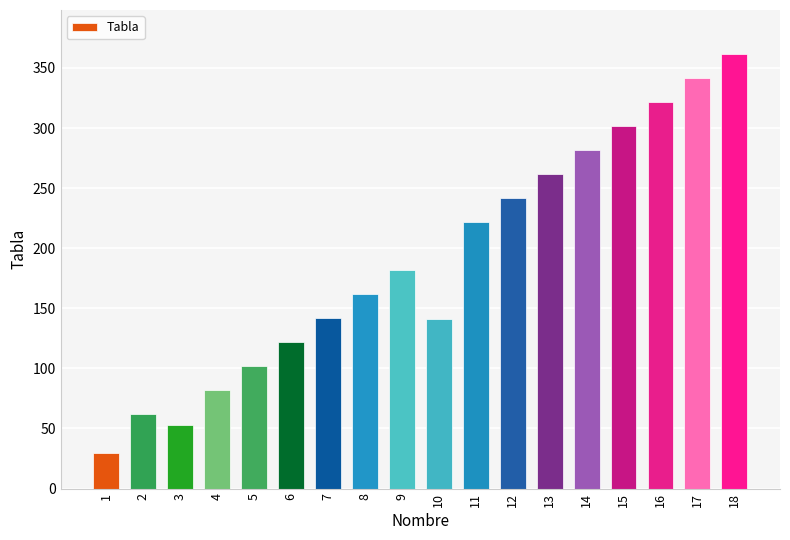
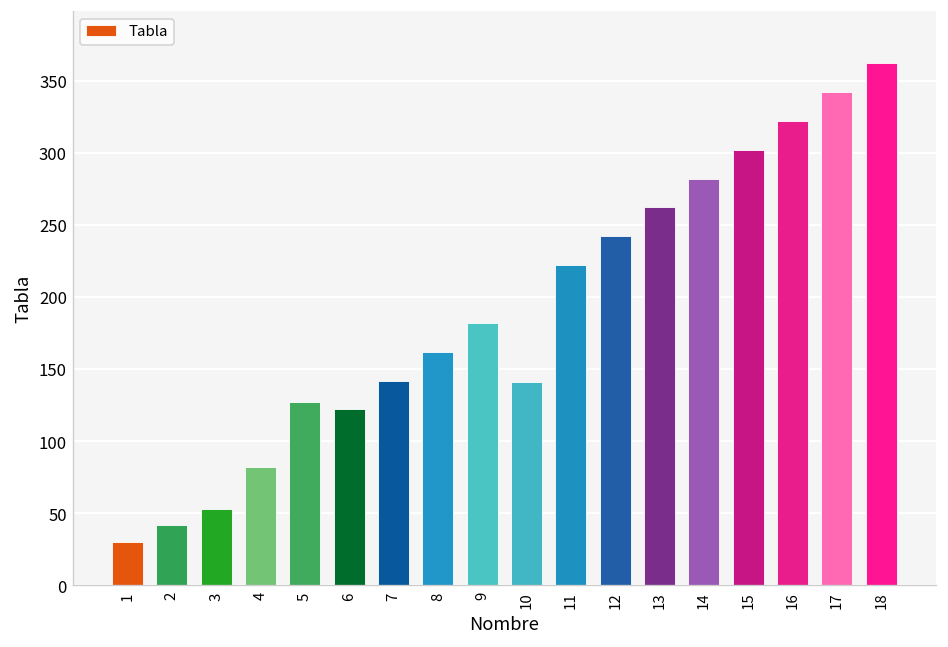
2: 62 -> 42
5: 102 -> 127
